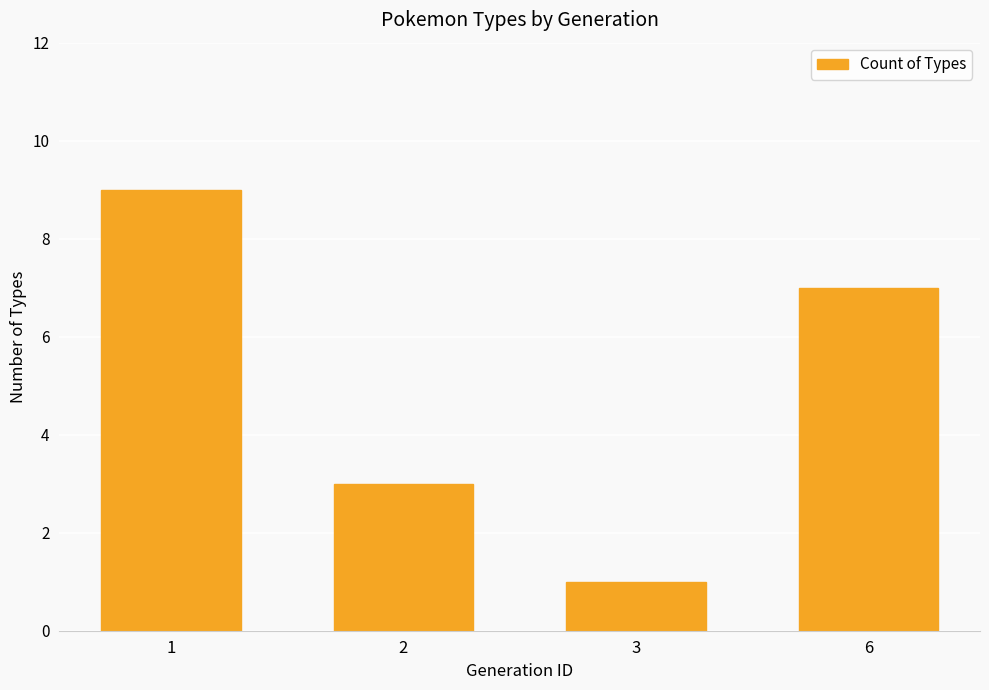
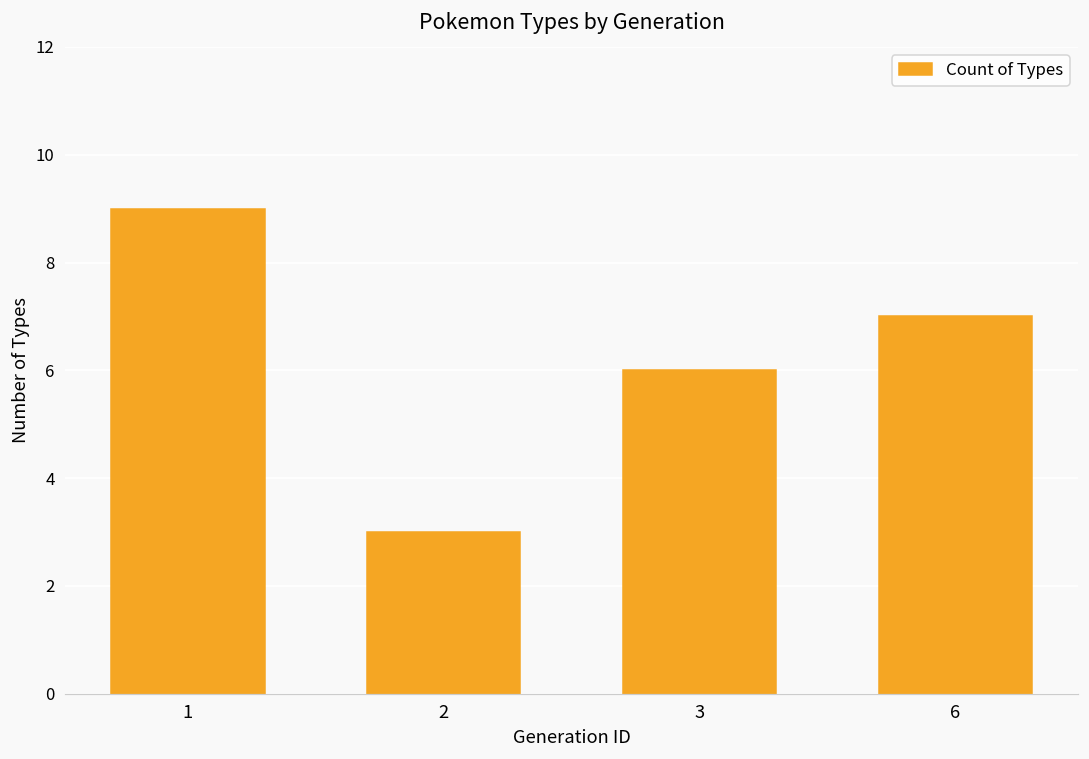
3: 1 -> 6
